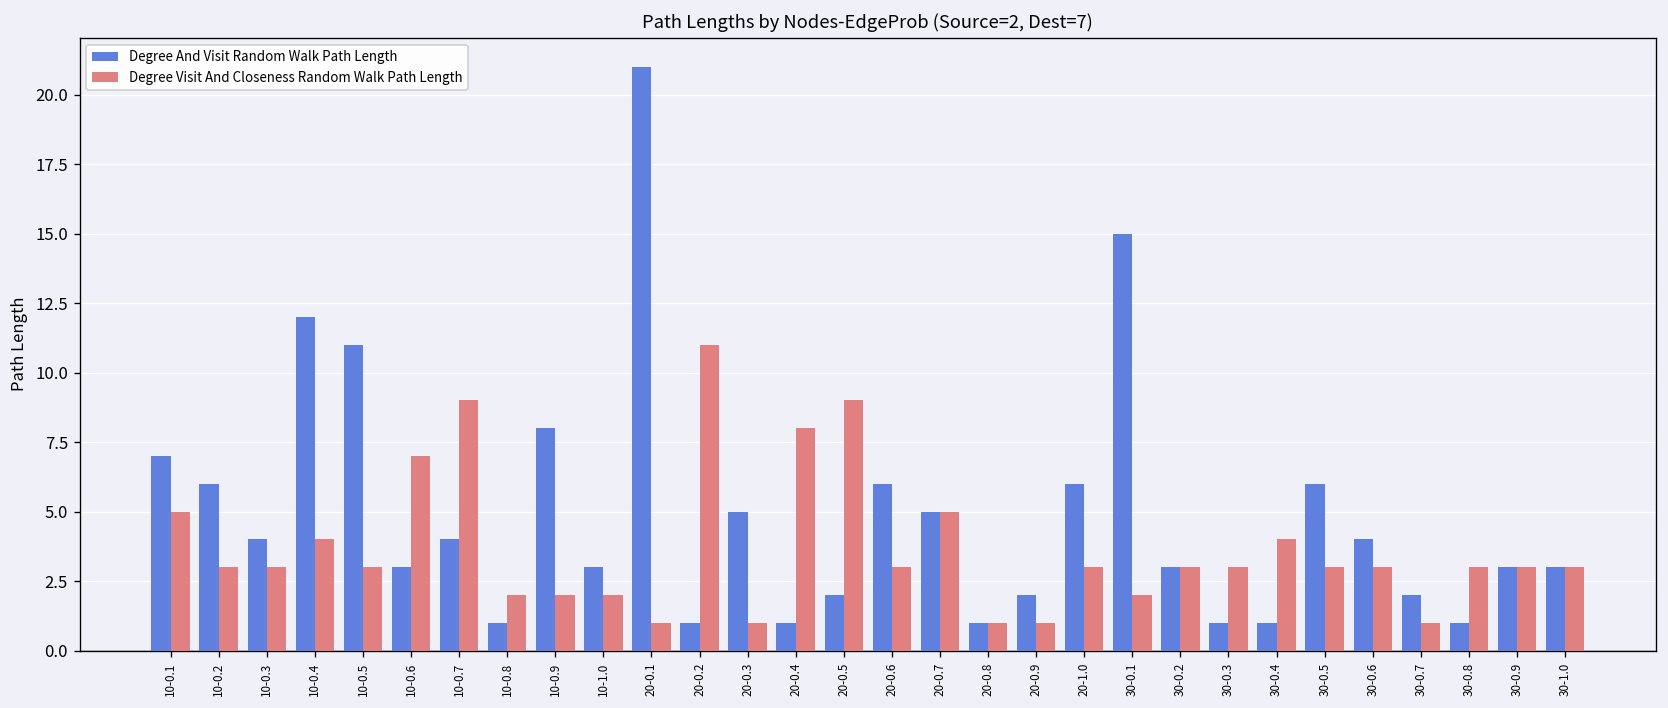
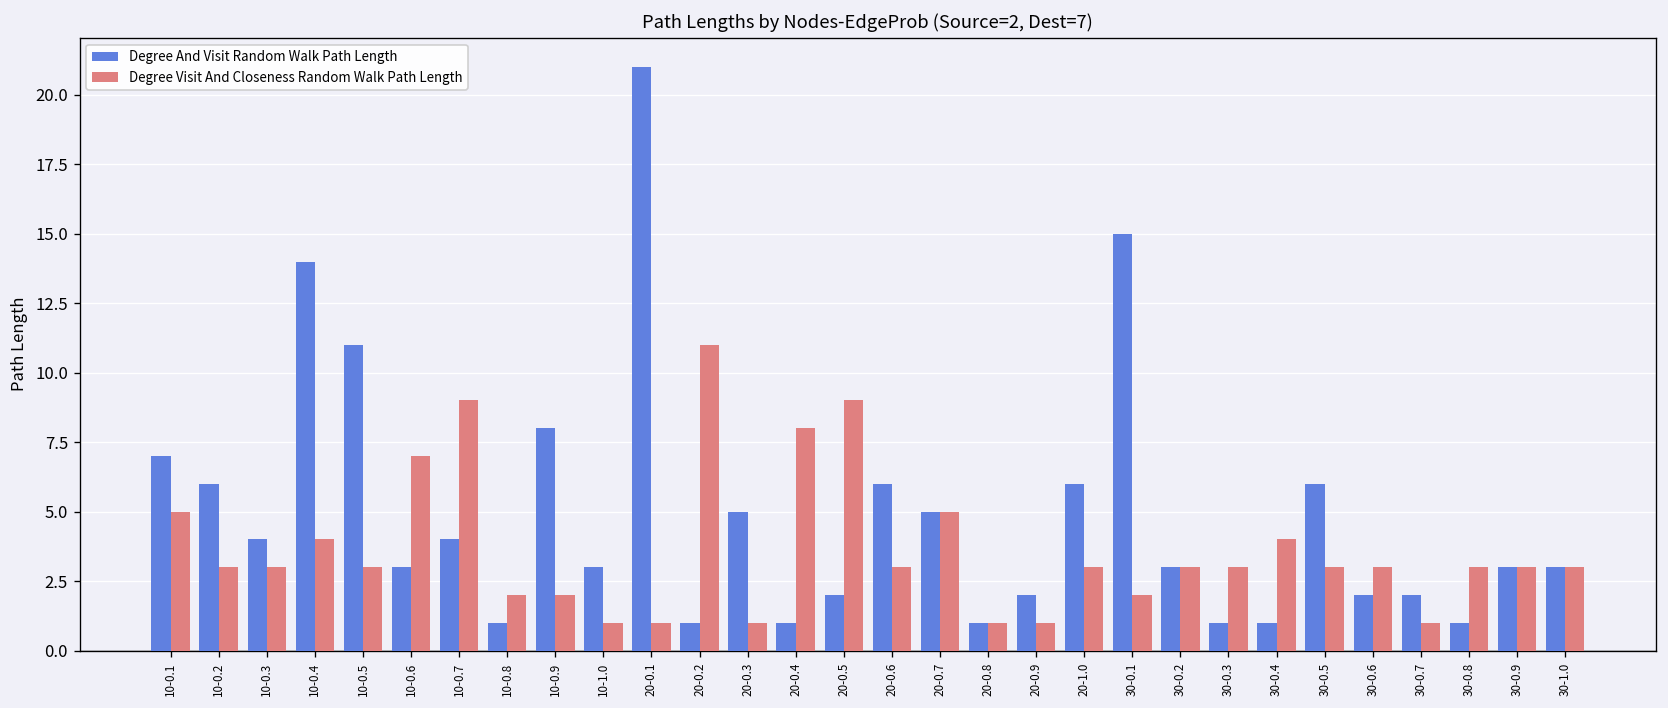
Degree And Visit Random Walk Path Length, 10-0.4: 12 -> 14
Degree Visit And Closeness Random Walk Path Length, 10-1.0: 2 -> 1
Degree And Visit Random Walk Path Length, 30-0.6: 4 -> 2
